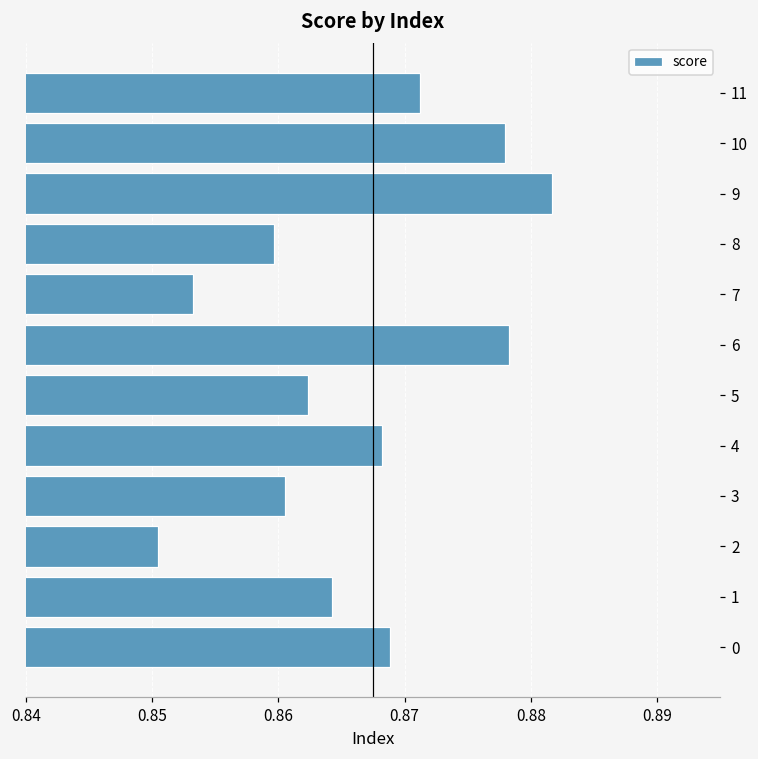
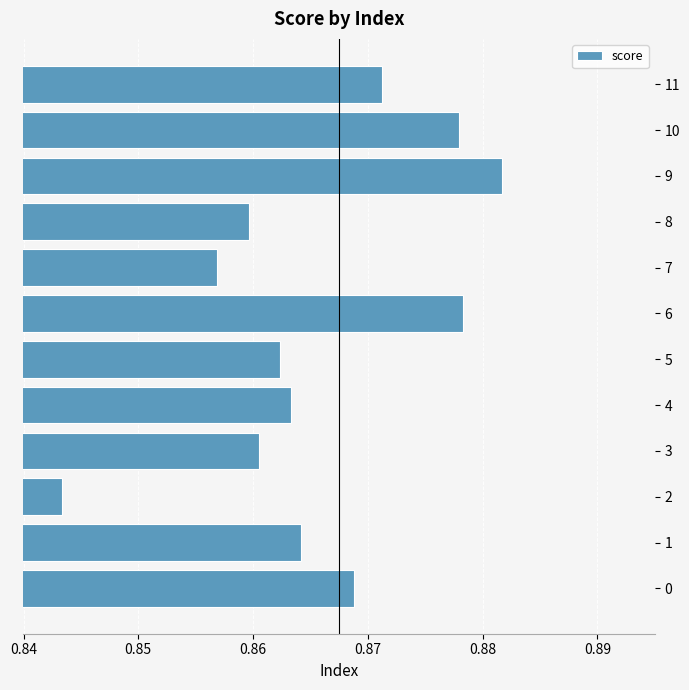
7: 0.8533 -> 0.8569
4: 0.8682 -> 0.8633
2: 0.8505 -> 0.8434
